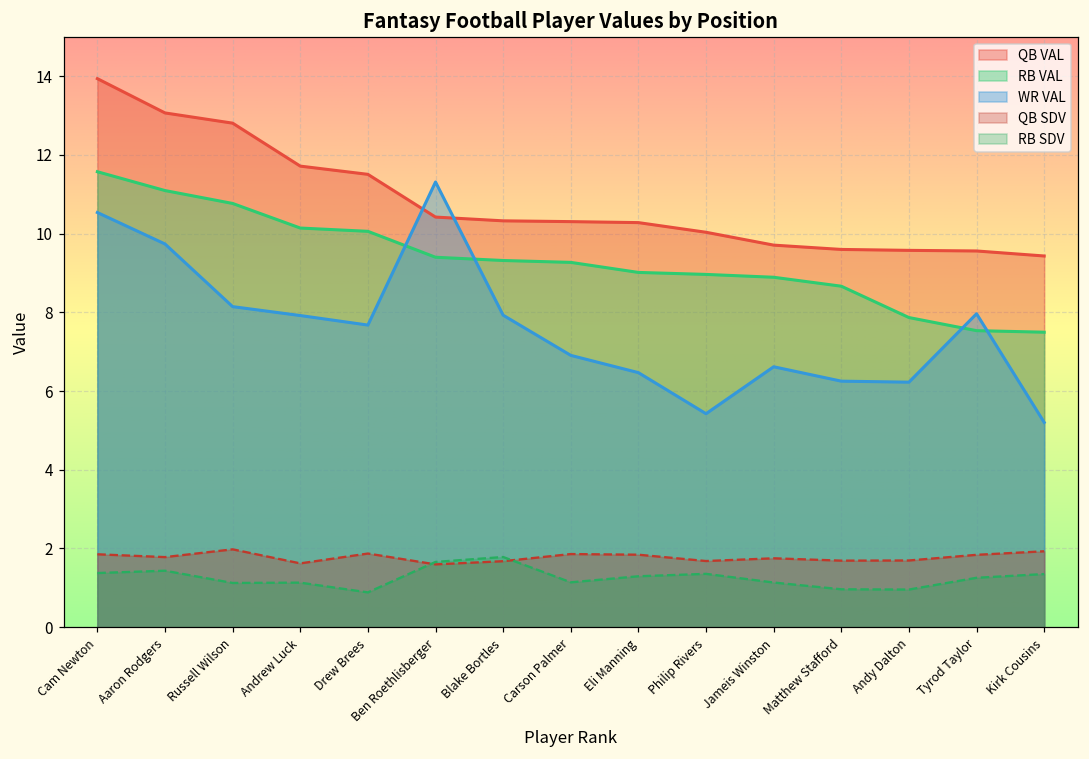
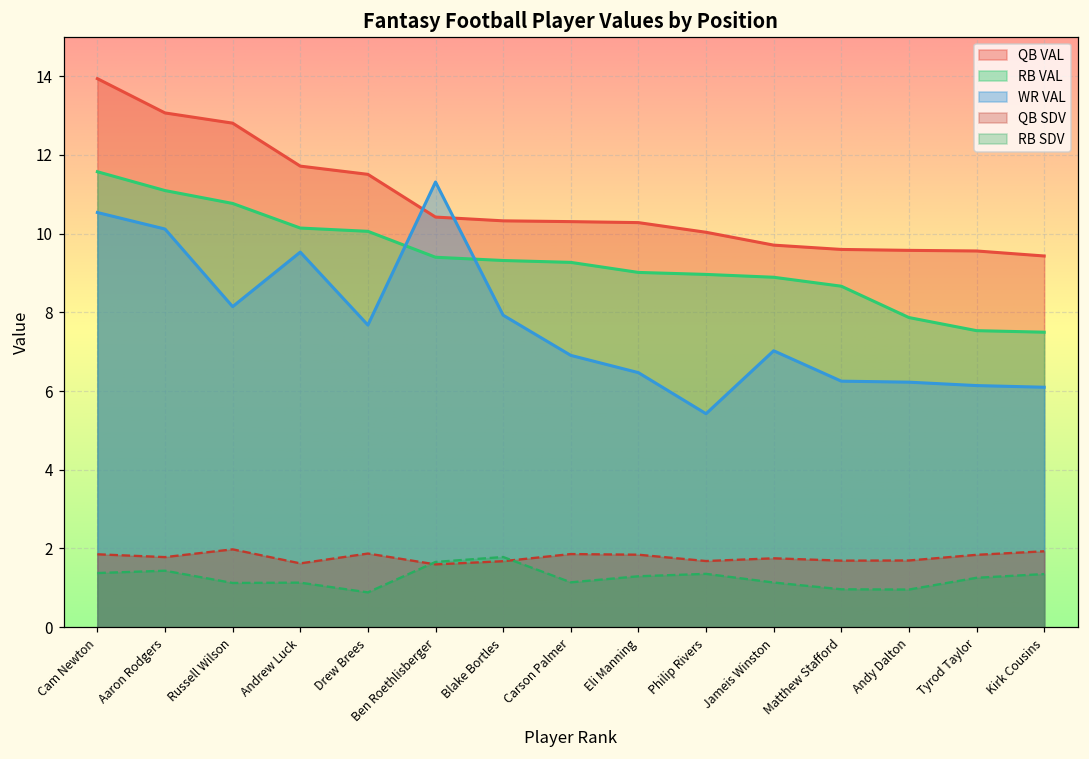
WR VAL, Aaron Rodgers: 9.7 -> 10.1
WR VAL, Andrew Luck: 7.9 -> 9.5
WR VAL, Jameis Winston: 6.6 -> 7.0
WR VAL, Tyrod Taylor: 8.0 -> 6.1
WR VAL, Kirk Cousins: 5.2 -> 6.1
